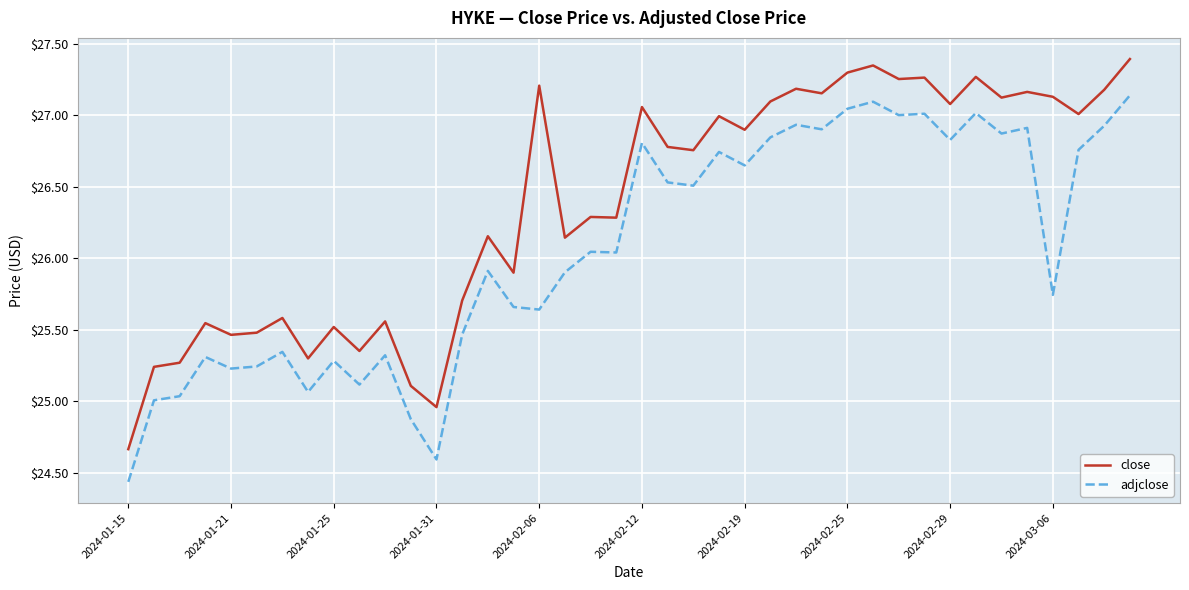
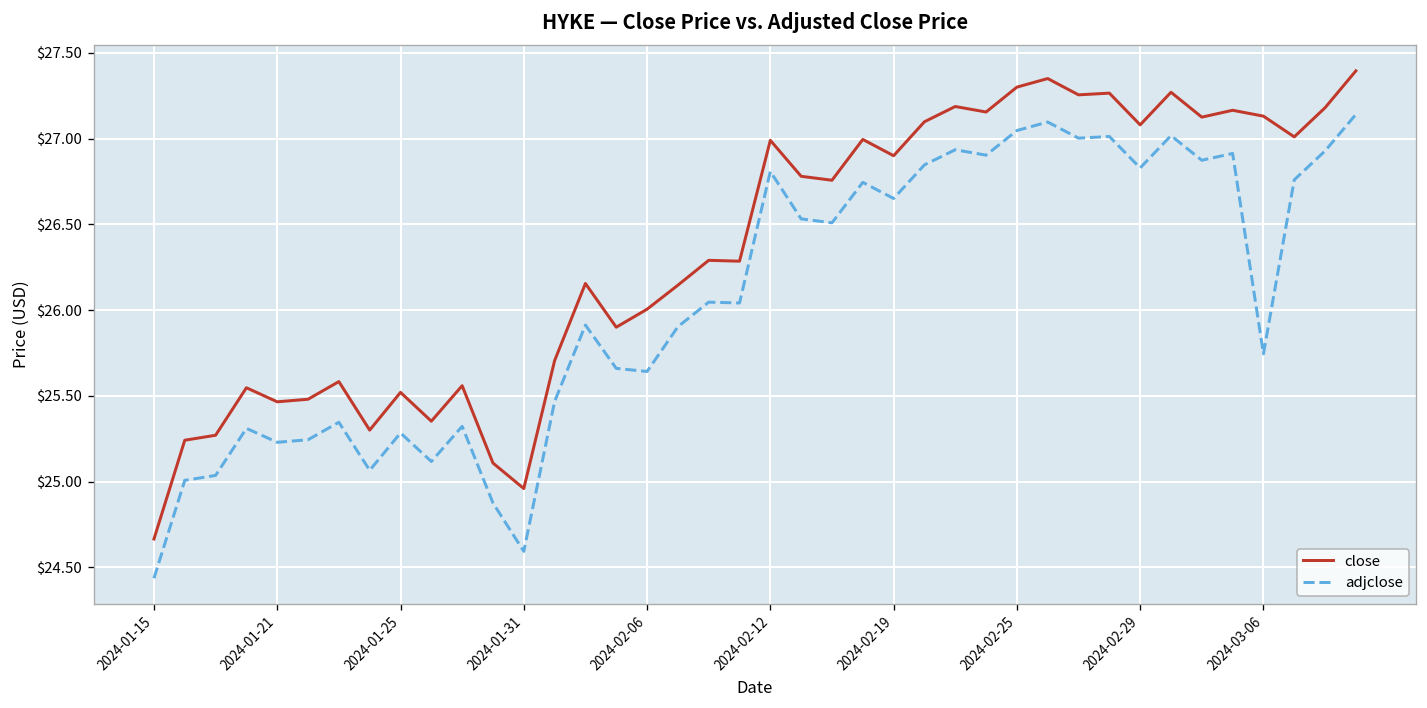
close, 2024-02-06: $27.21 -> $26.00
close, 2024-02-12: $27.06 -> $26.99
